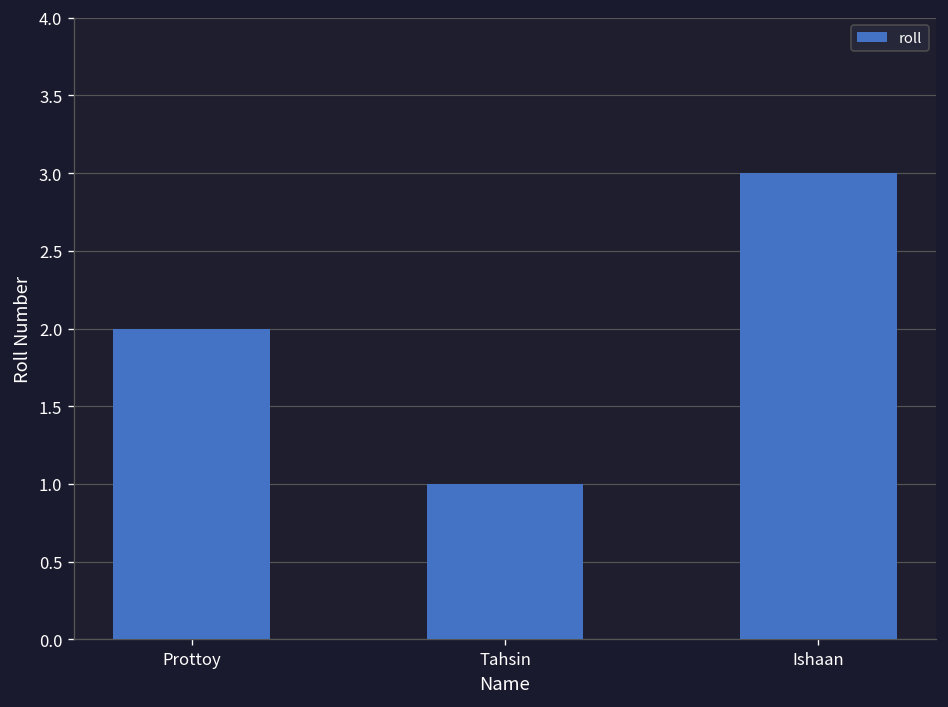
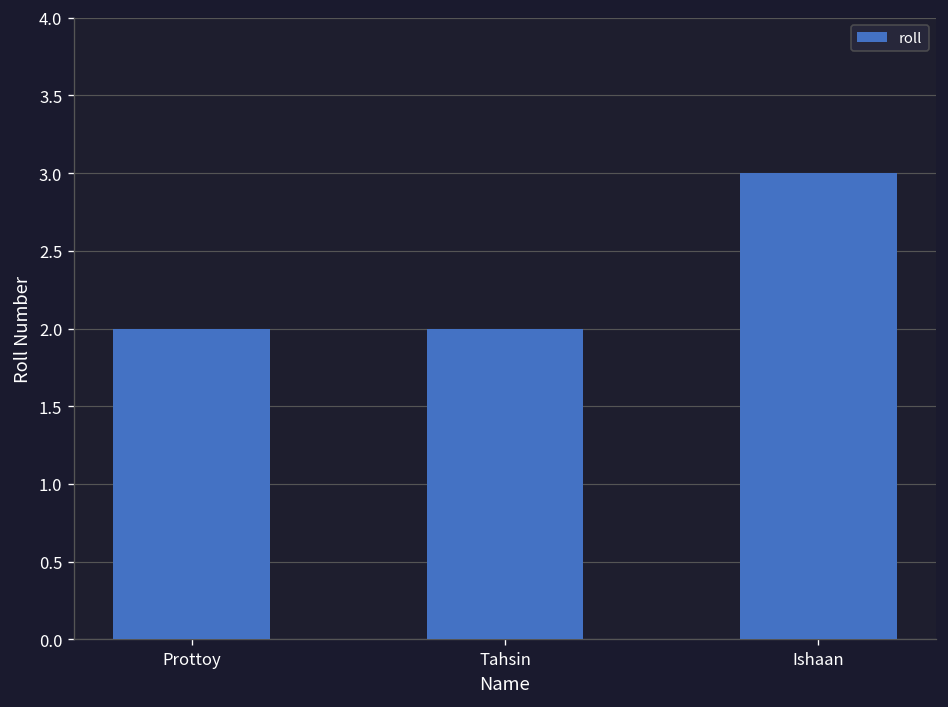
Tahsin: 1 -> 2
